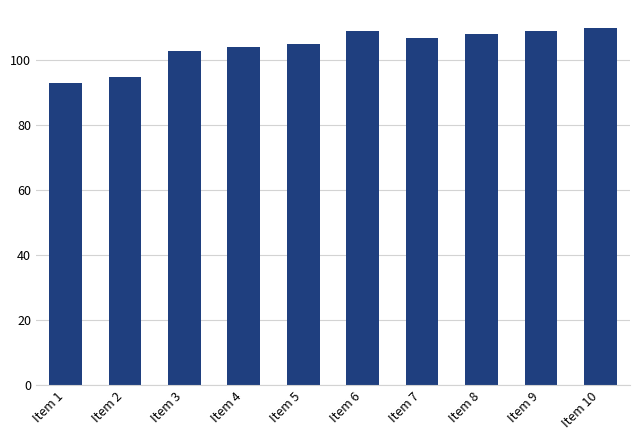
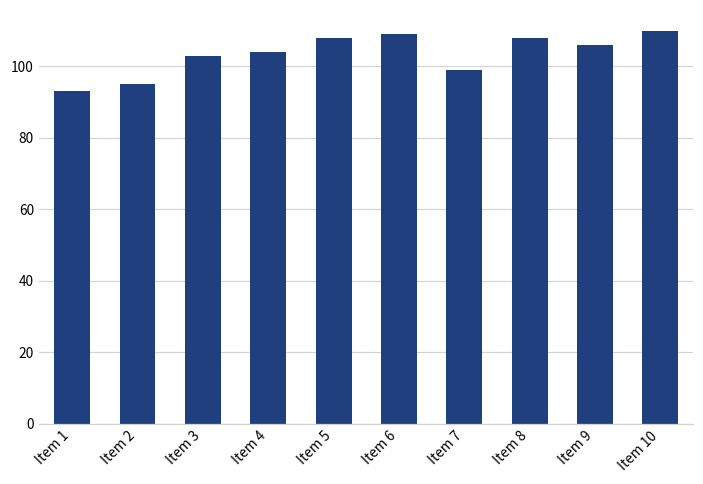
Item 5: 105 -> 108
Item 7: 107 -> 99
Item 9: 109 -> 106
